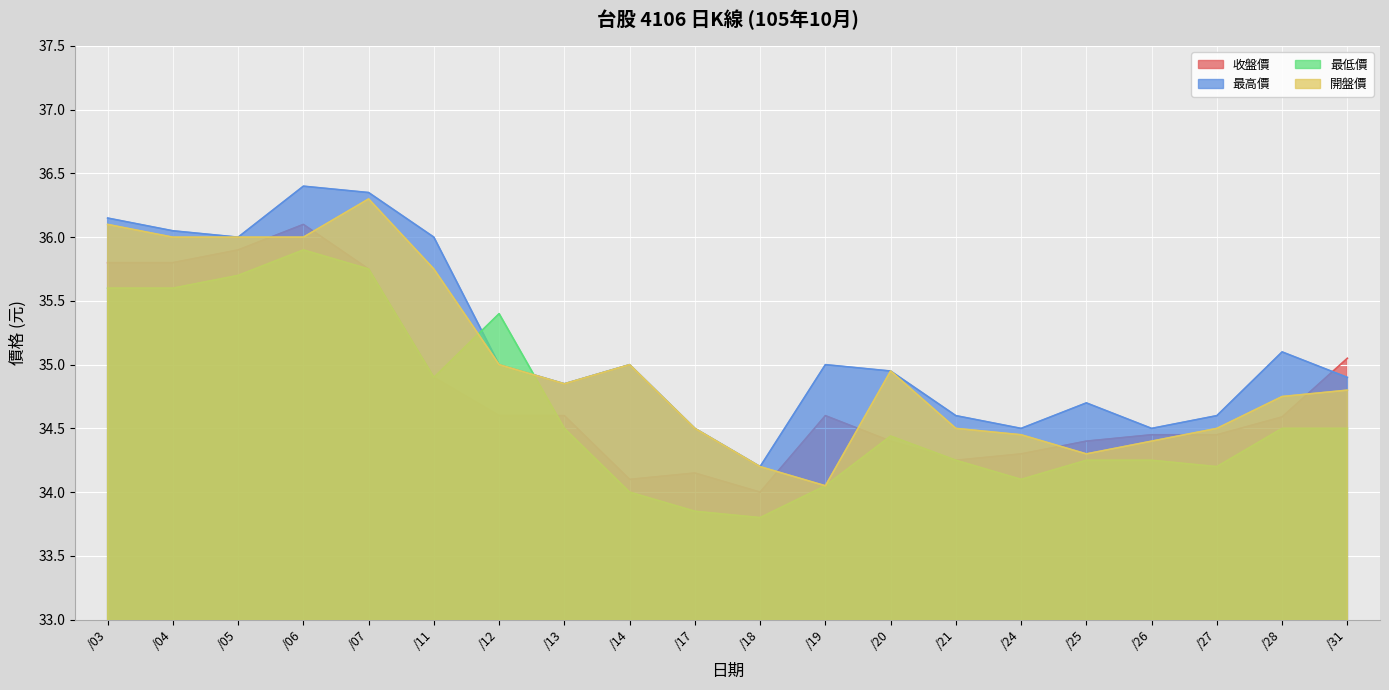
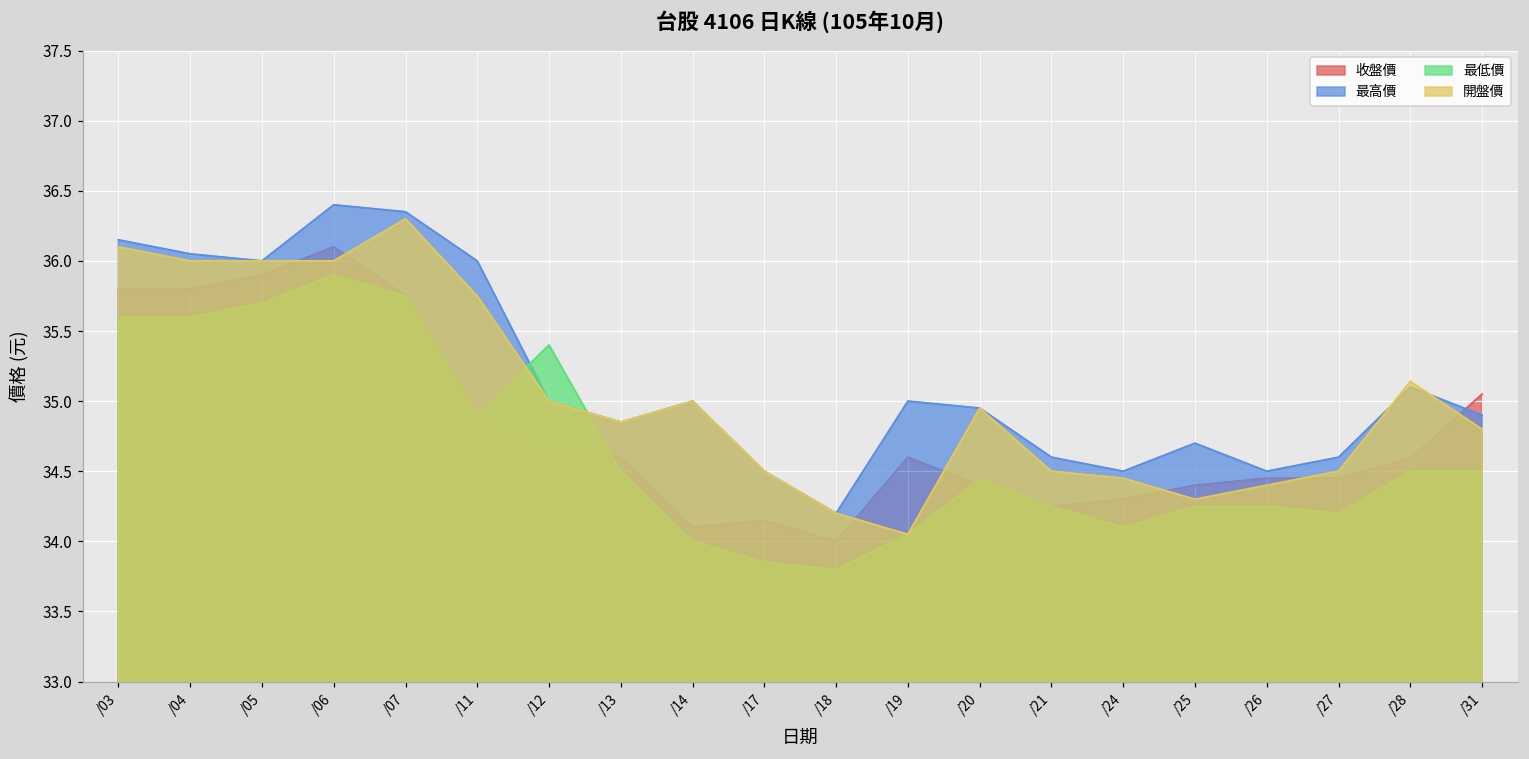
開盤價, /28: 34.75 -> 35.14
